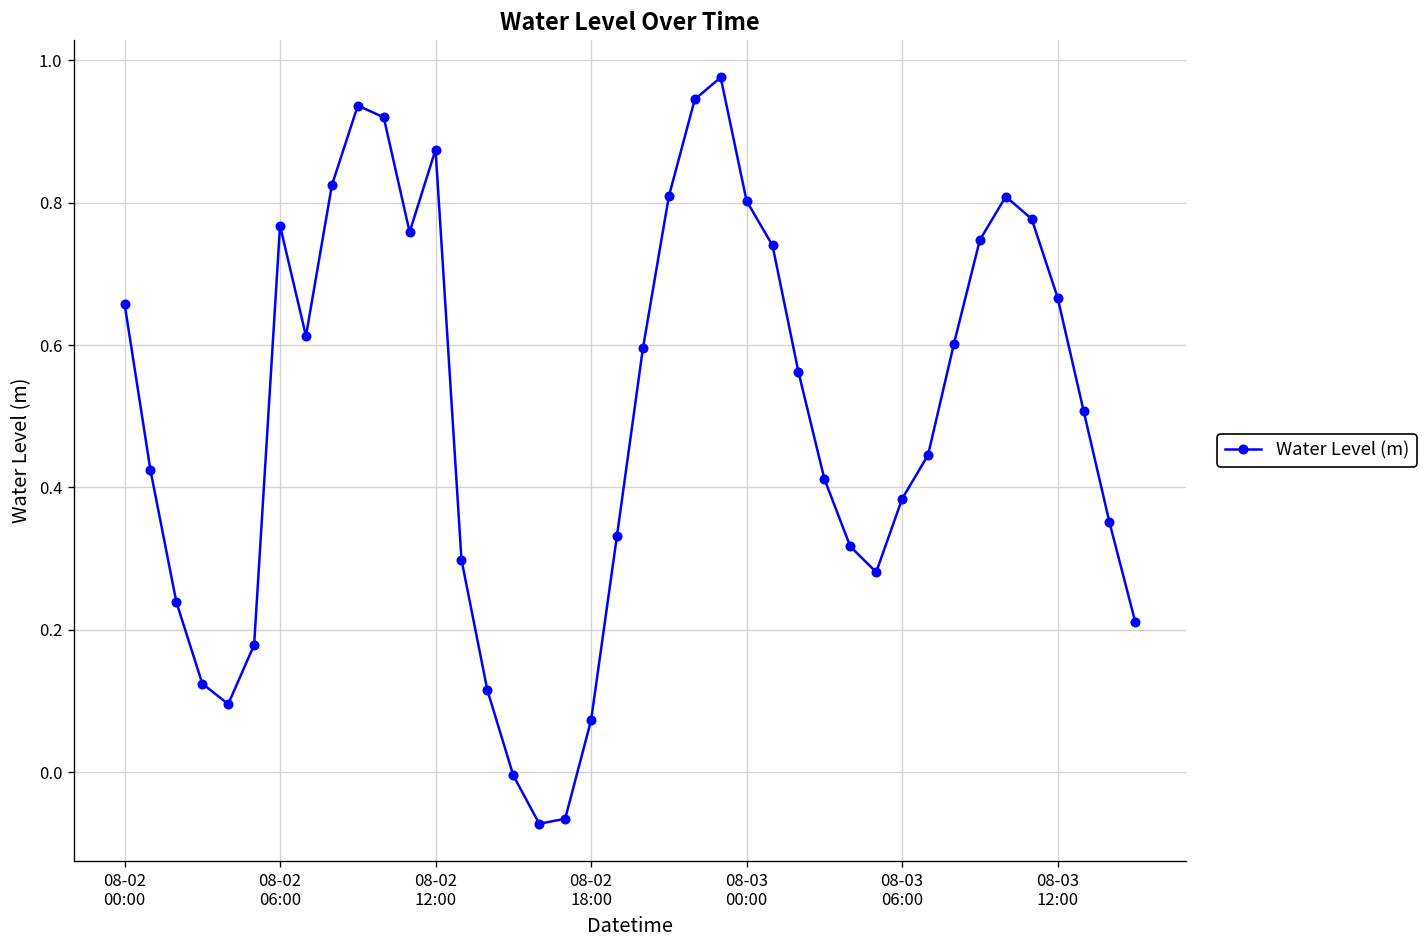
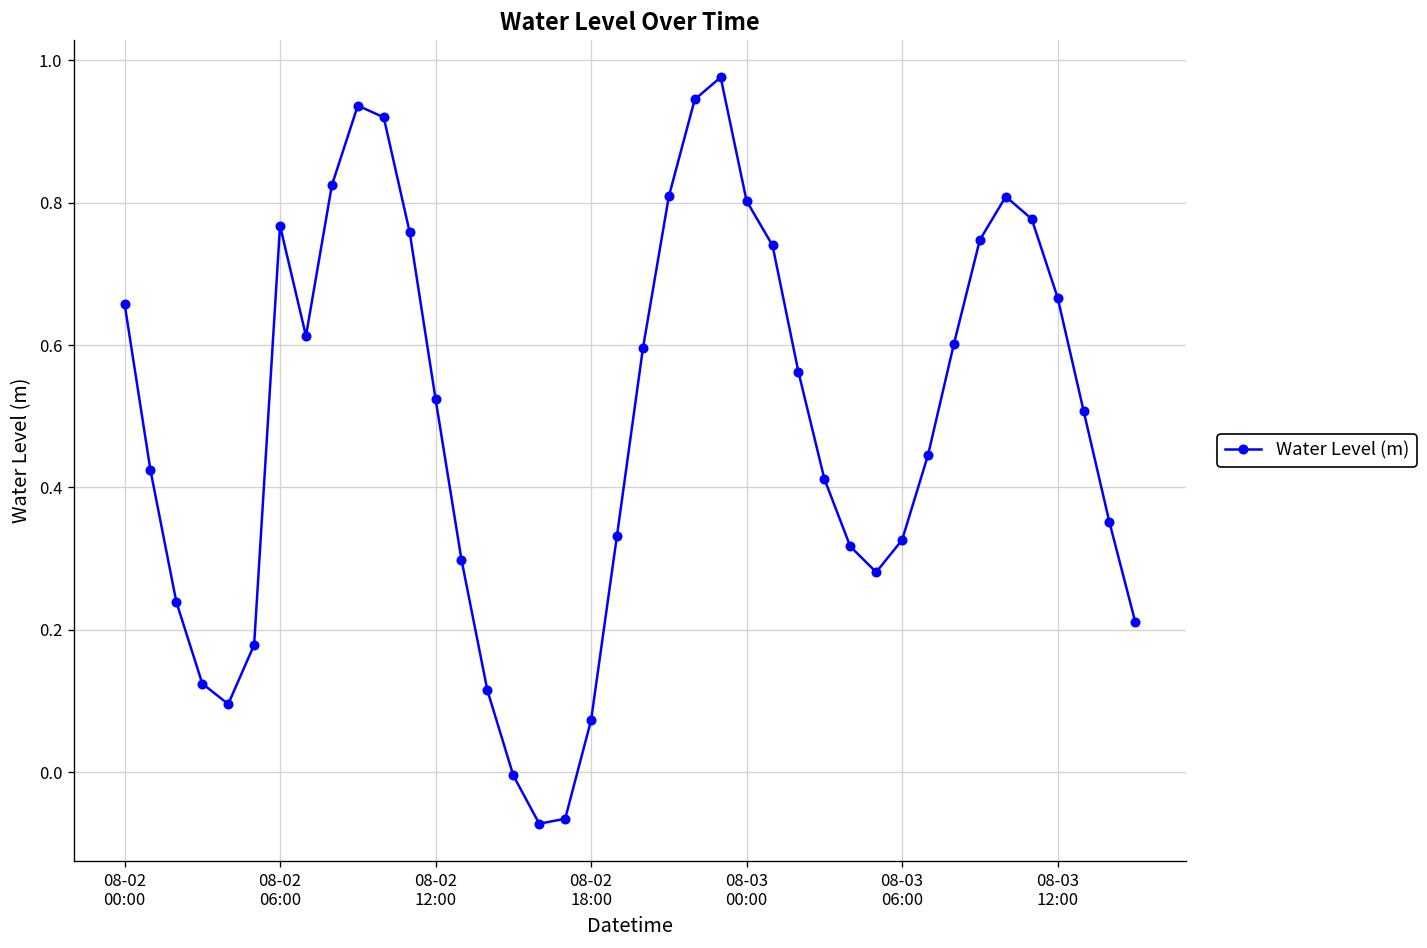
08-02 12:00: 0.87 -> 0.52
08-03 06:00: 0.38 -> 0.33
